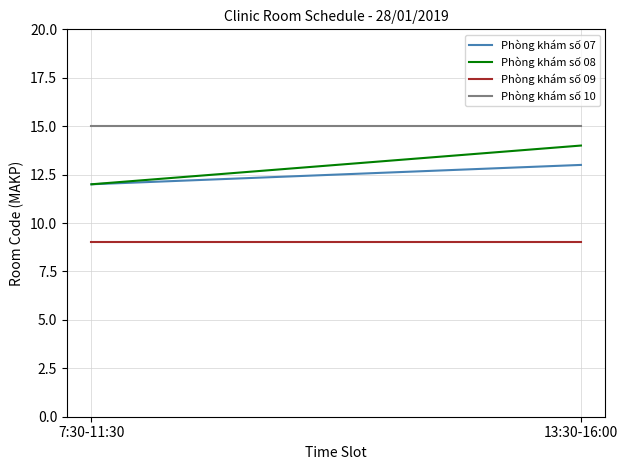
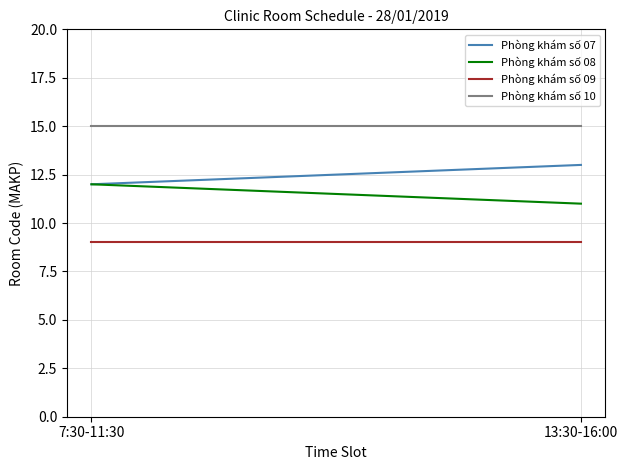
Phòng khám số 08, 13:30-16:00: 14 -> 11
